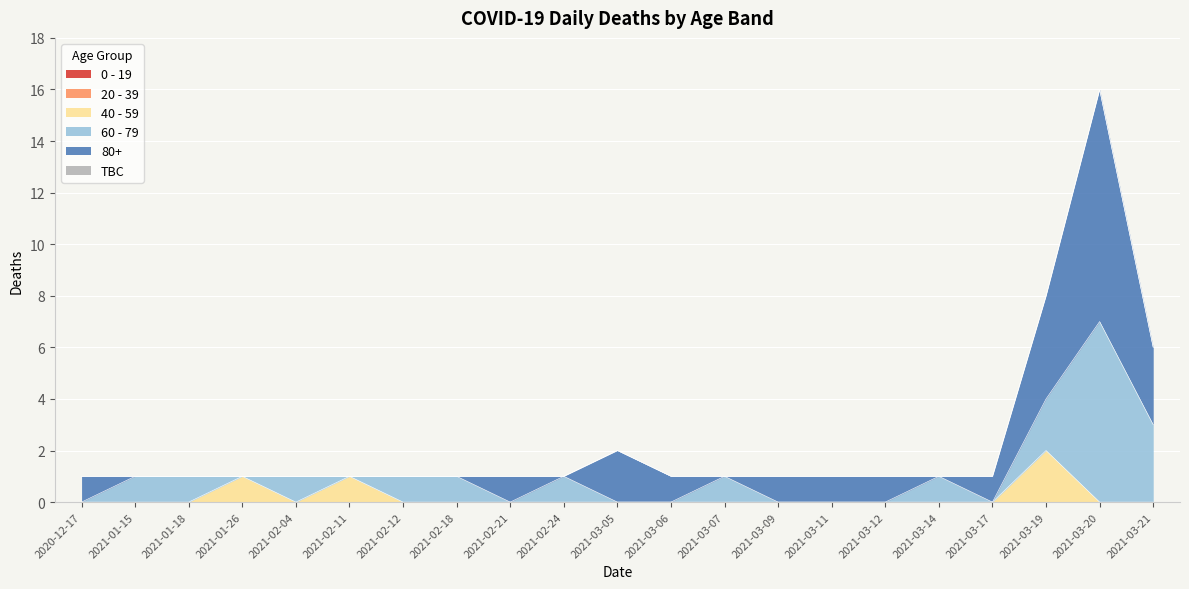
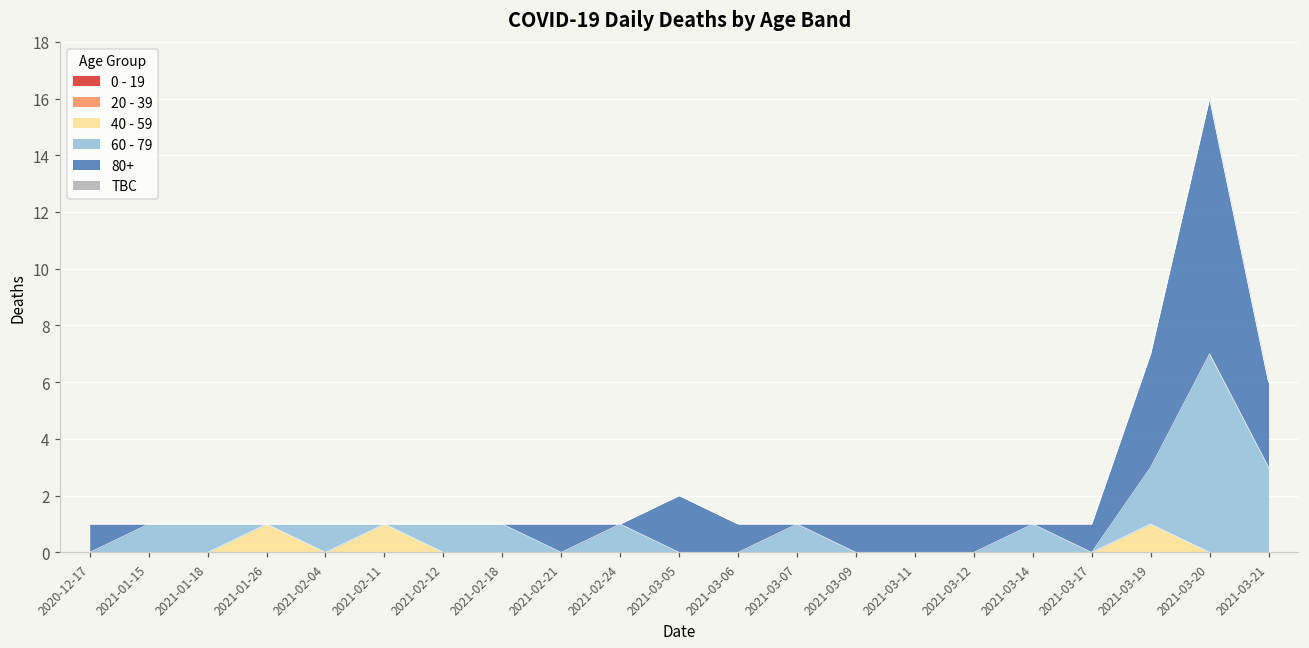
40 - 59, 2021-03-19: 2 -> 1
